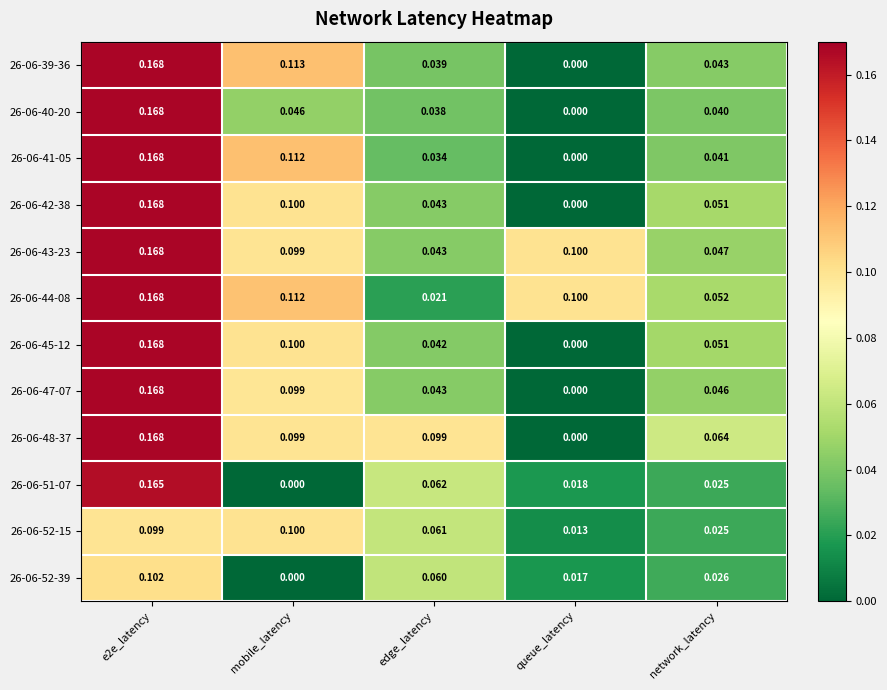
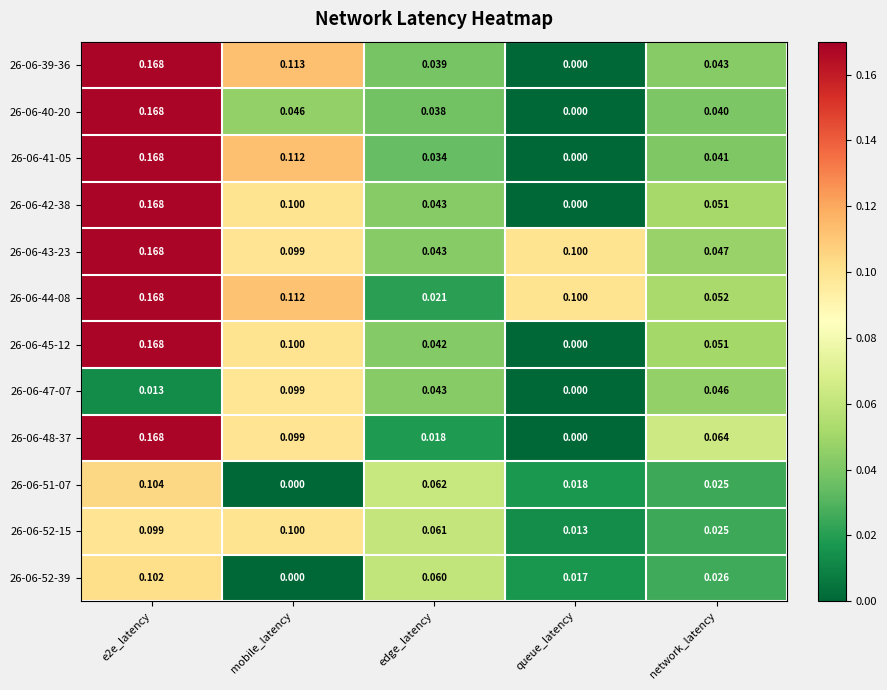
26-06-47-07, e2e_latency: 0.168 -> 0.013
26-06-48-37, edge_latency: 0.099 -> 0.018
26-06-51-07, e2e_latency: 0.165 -> 0.104
